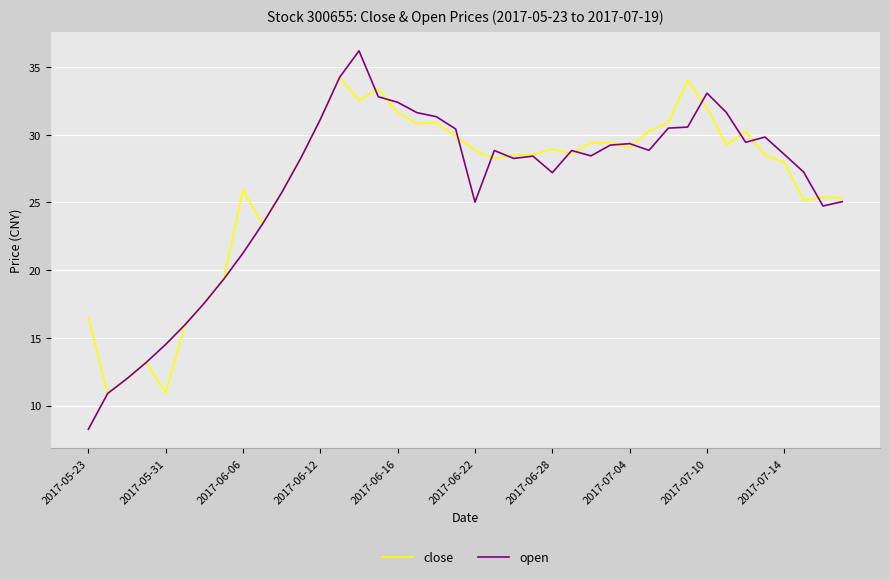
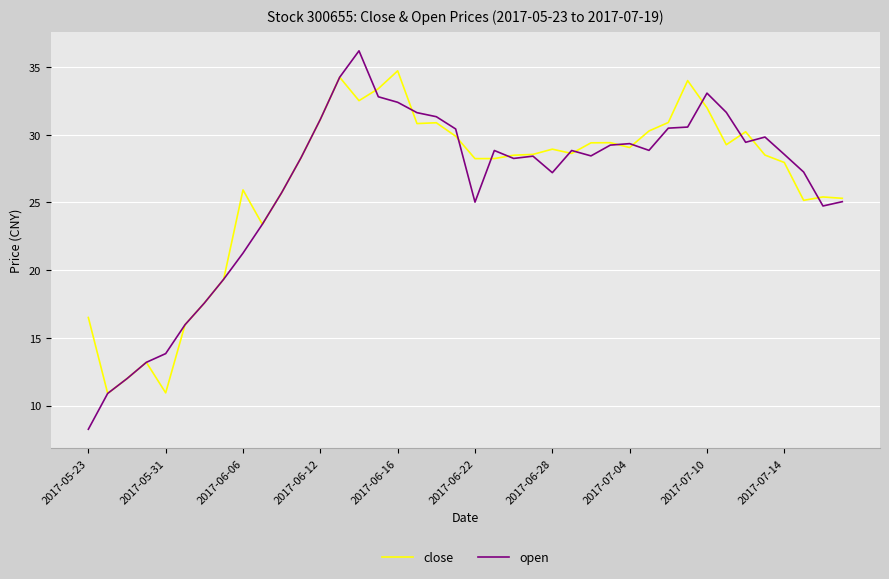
open, 2017-05-31: 14.5 -> 13.8
close, 2017-06-16: 31.6 -> 34.7
close, 2017-06-22: 28.8 -> 28.2
